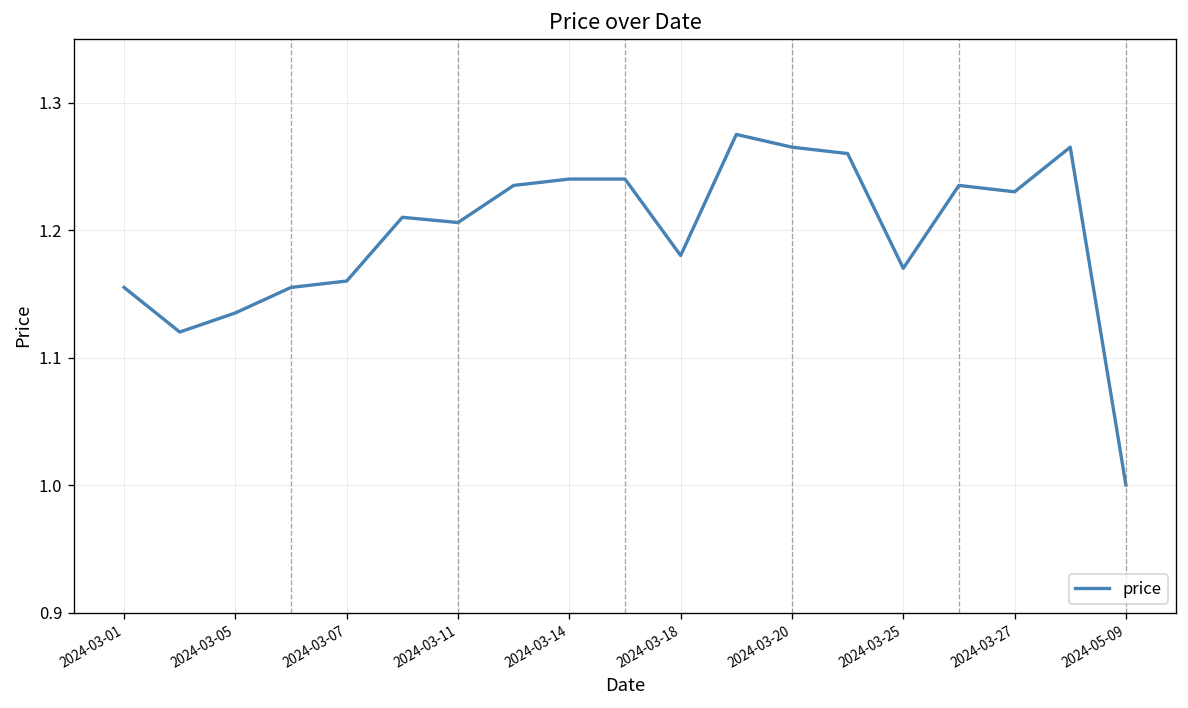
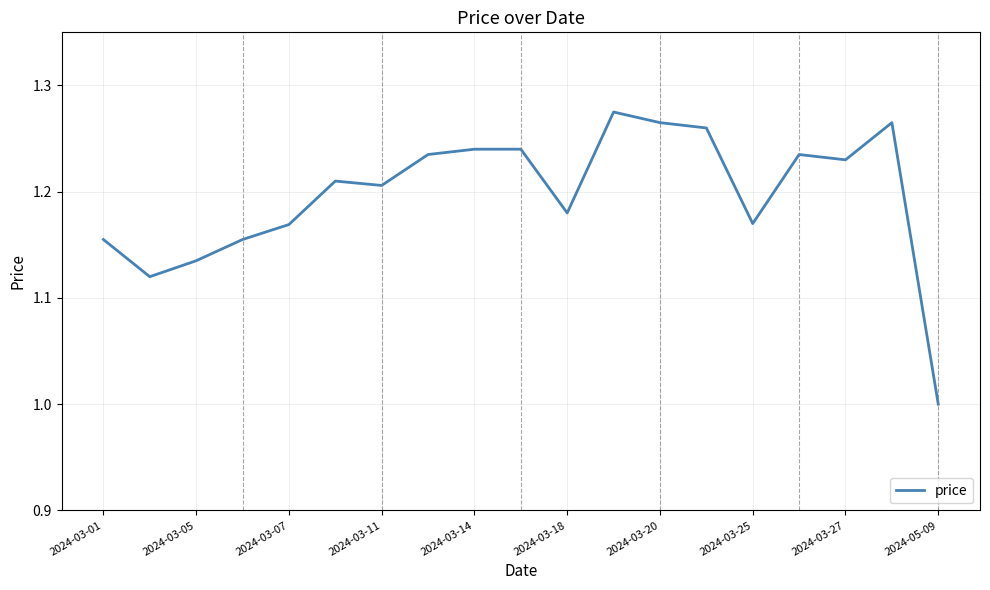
2024-03-07: 1.160 -> 1.169
